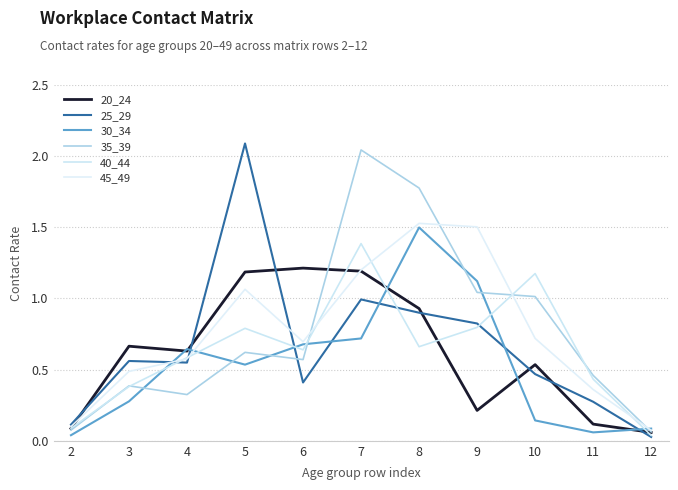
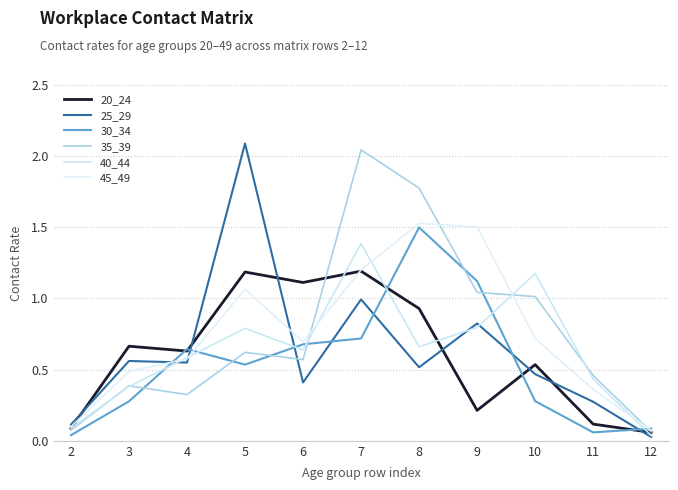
20_24, 6: 1.21 -> 1.11
25_29, 8: 0.90 -> 0.52
30_34, 10: 0.14 -> 0.28
